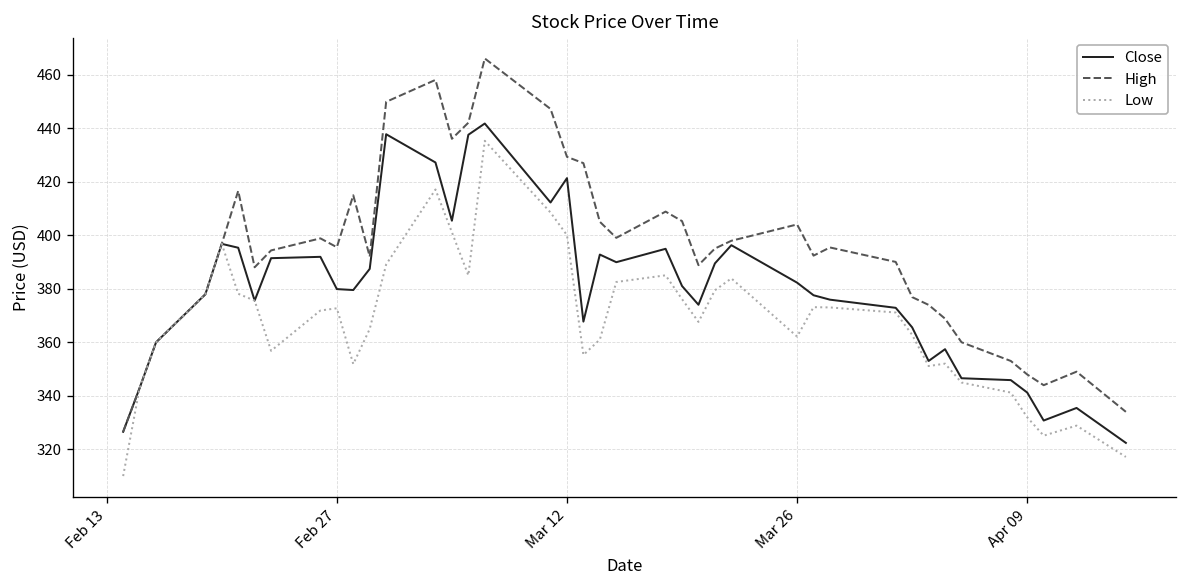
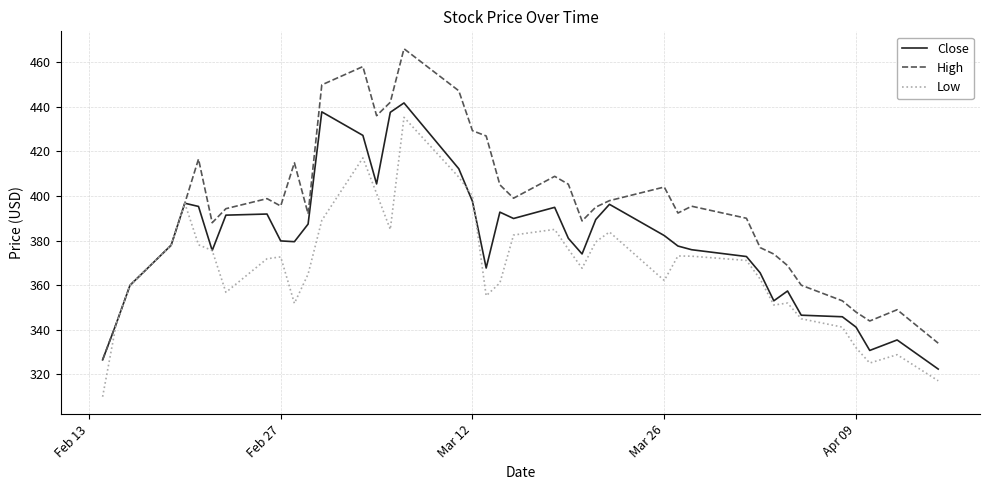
Close, Mar 12: 421 -> 398
